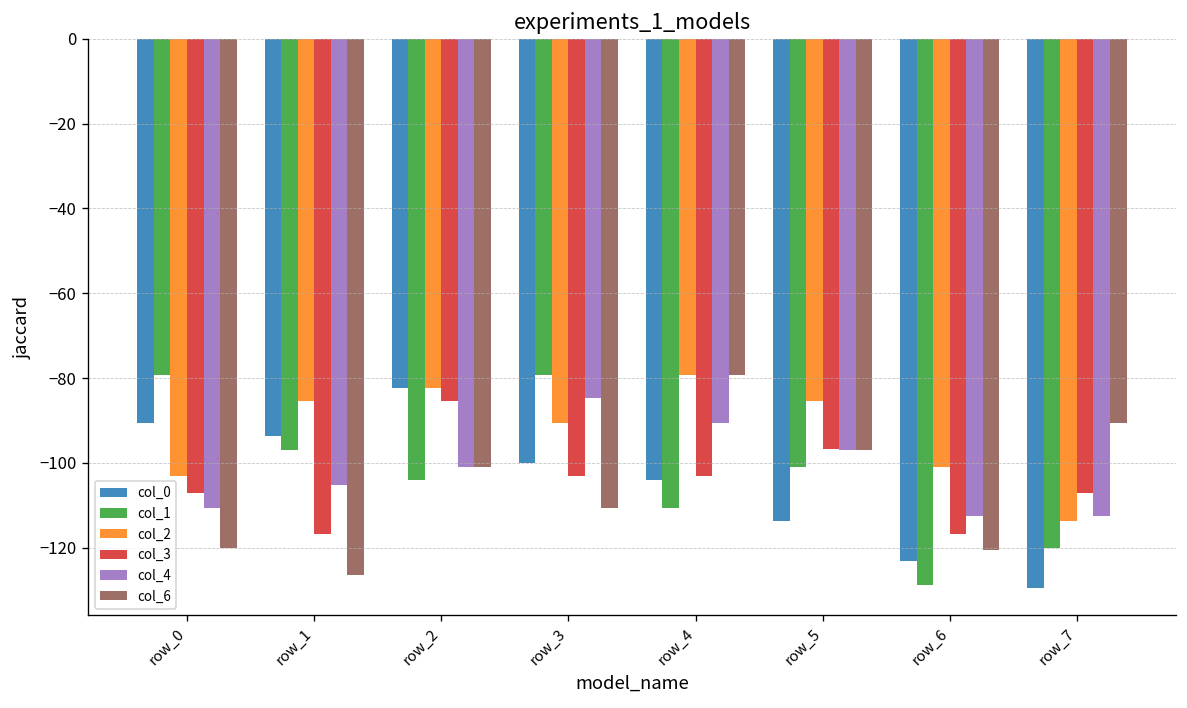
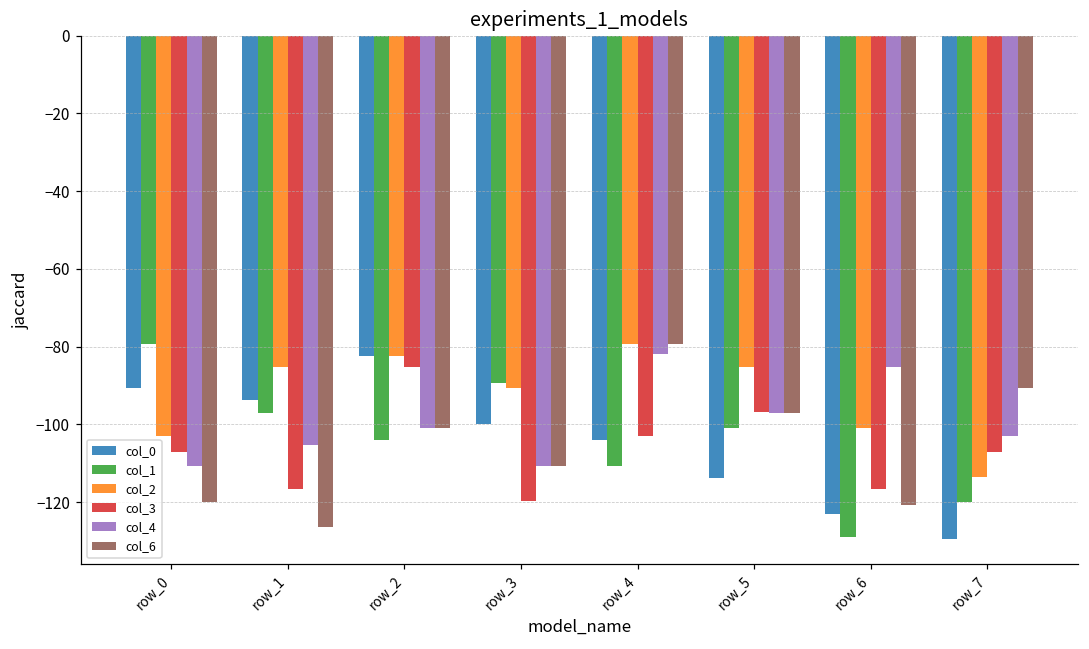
col_1, row_3: -79 -> -89
col_3, row_3: -103 -> -120
col_4, row_3: -85 -> -111
col_4, row_4: -91 -> -82
col_4, row_6: -112 -> -85
col_4, row_7: -112 -> -103
